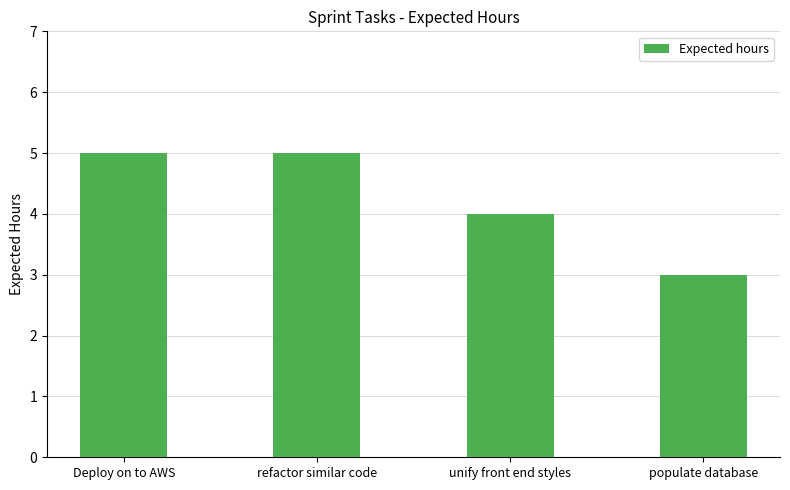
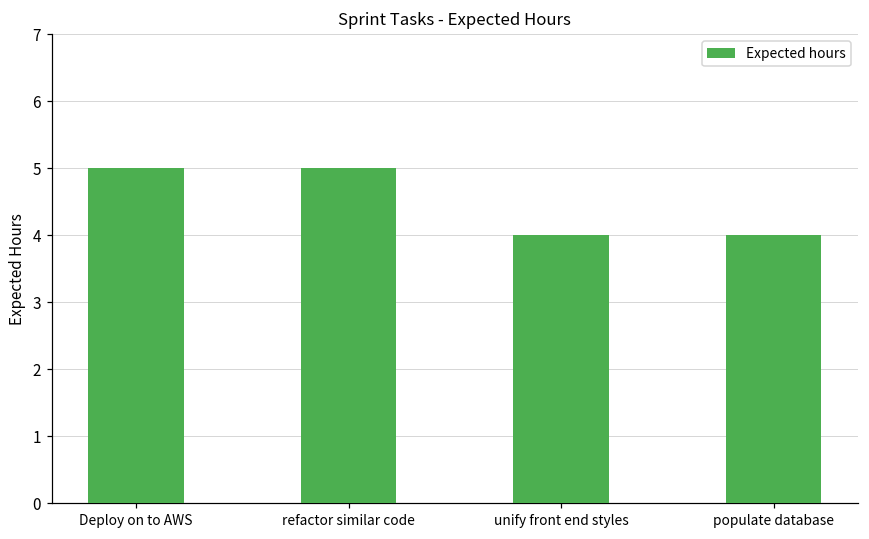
populate database: 3 -> 4
